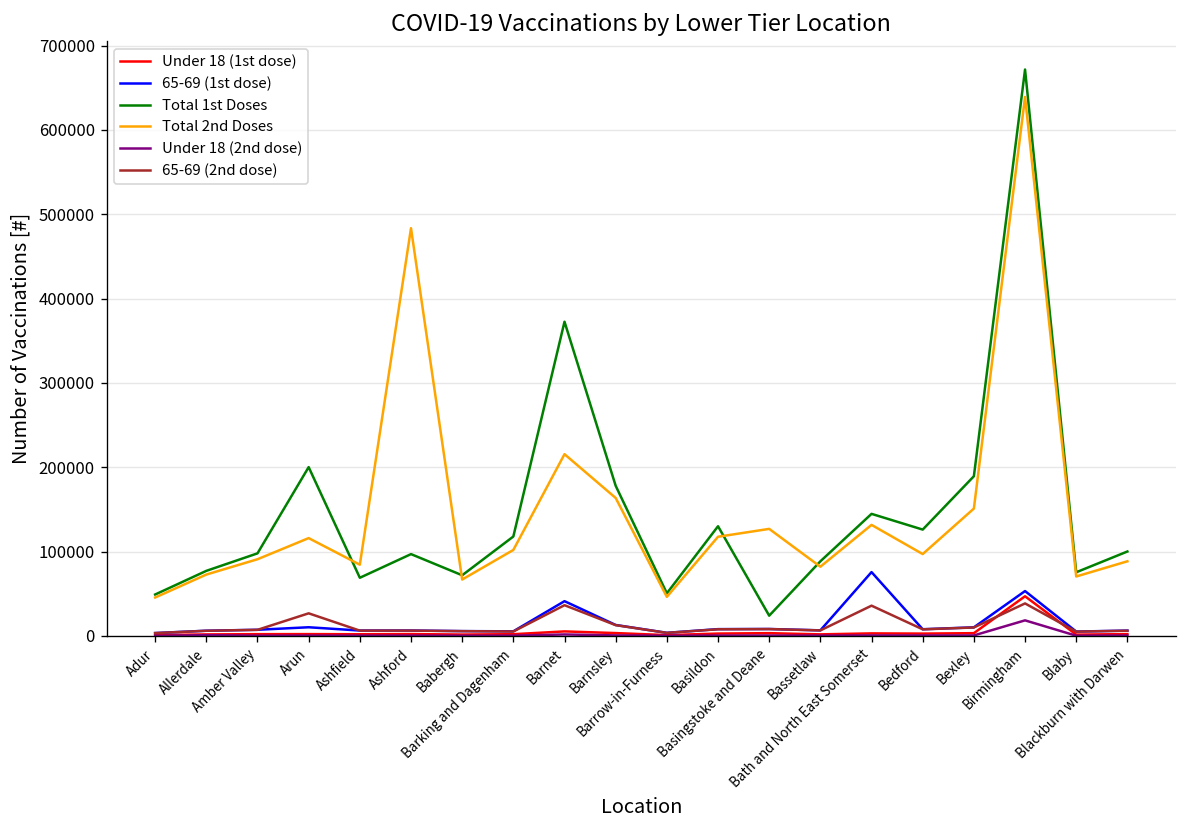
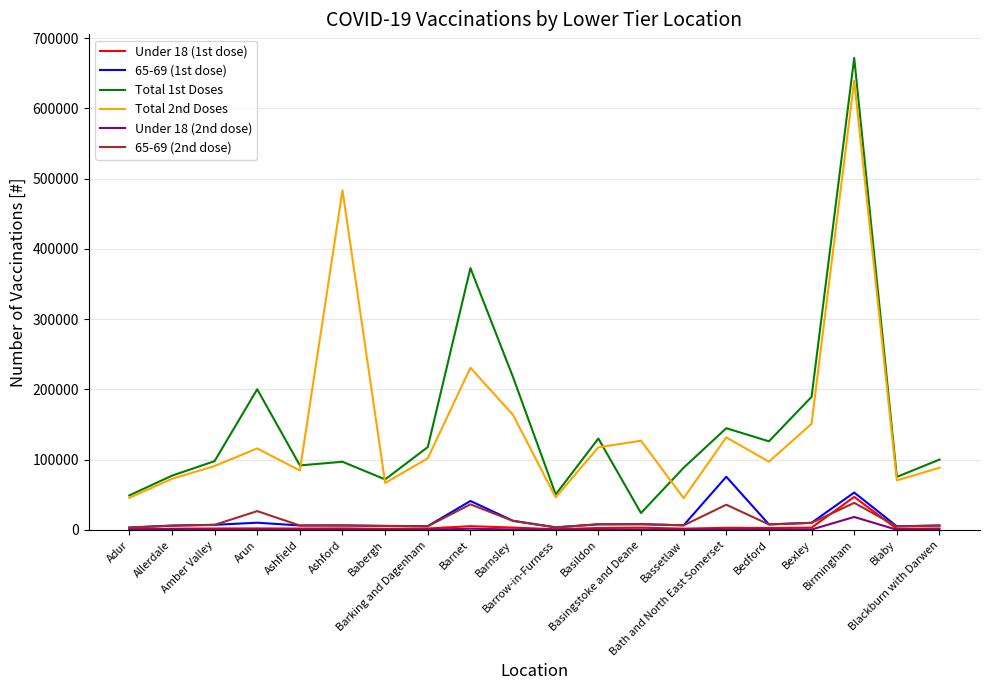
Total 1st Doses, Ashfield: 70000 -> 90000
Total 2nd Doses, Barnet: 220000 -> 230000
Total 1st Doses, Barnsley: 180000 -> 220000
Total 2nd Doses, Bassetlaw: 80000 -> 50000
